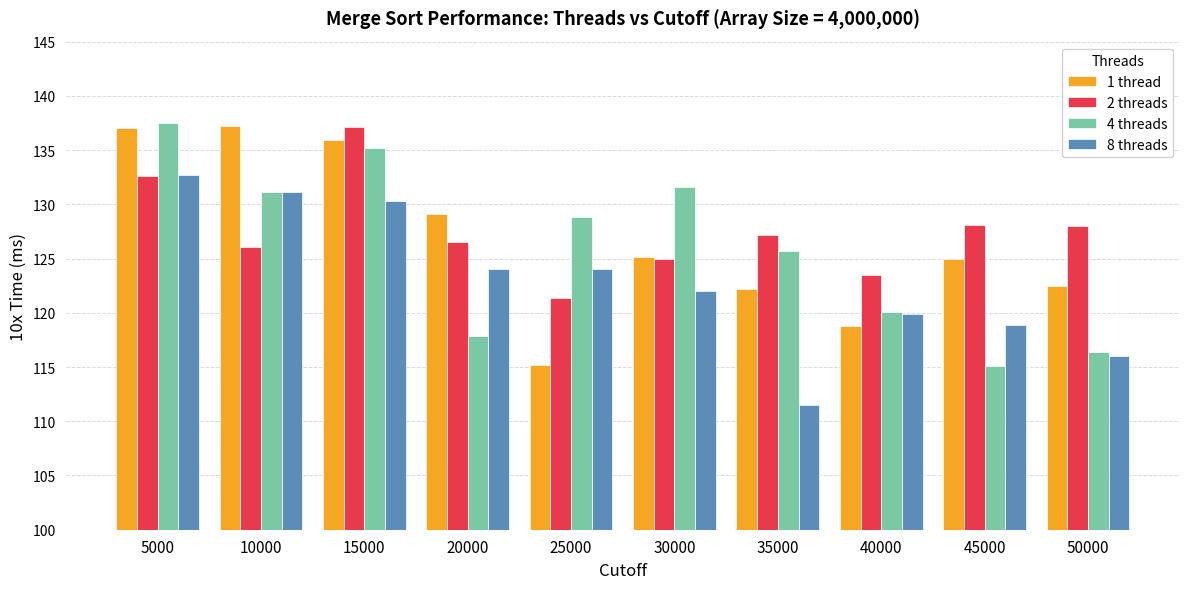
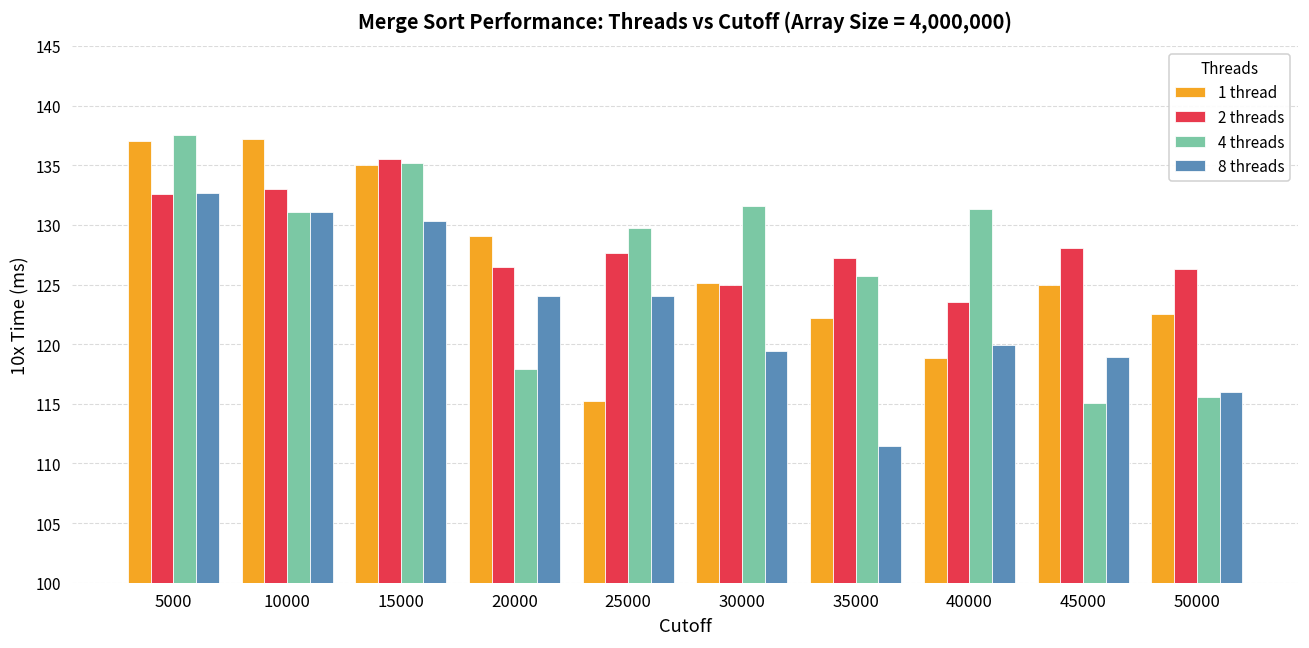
2 threads, 10000: 126.1 -> 133.0
1 thread, 15000: 135.9 -> 135.0
2 threads, 15000: 137.1 -> 135.5
2 threads, 25000: 121.4 -> 127.6
4 threads, 25000: 128.8 -> 129.7
8 threads, 30000: 122.0 -> 119.4
4 threads, 40000: 120.1 -> 131.3
2 threads, 50000: 128.0 -> 126.3
4 threads, 50000: 116.4 -> 115.6
